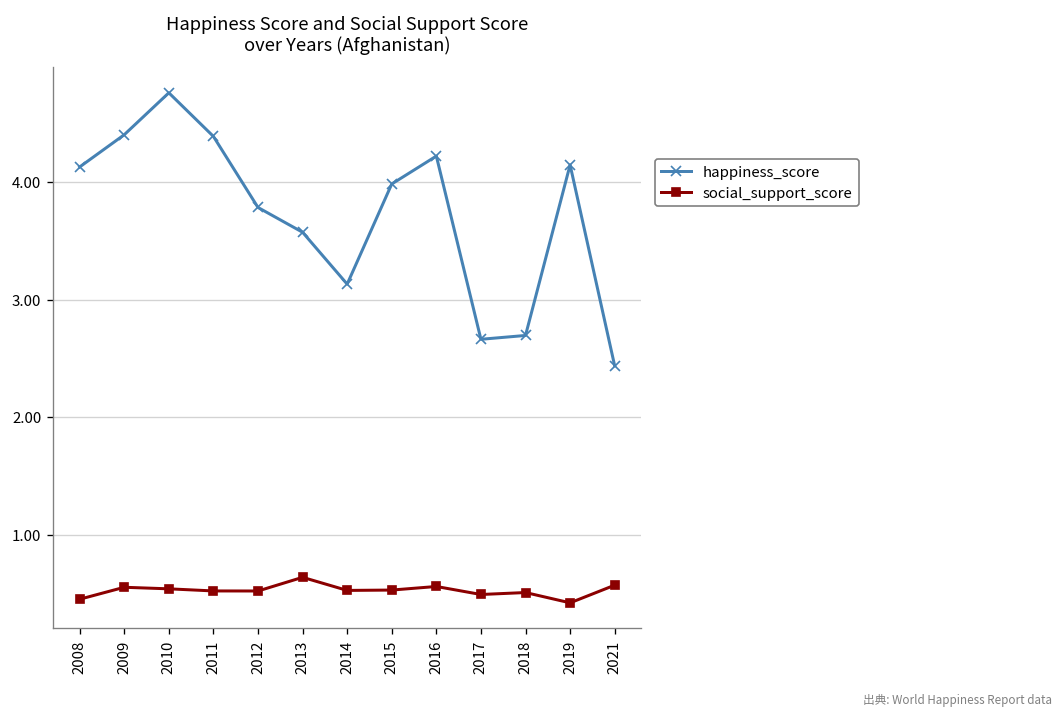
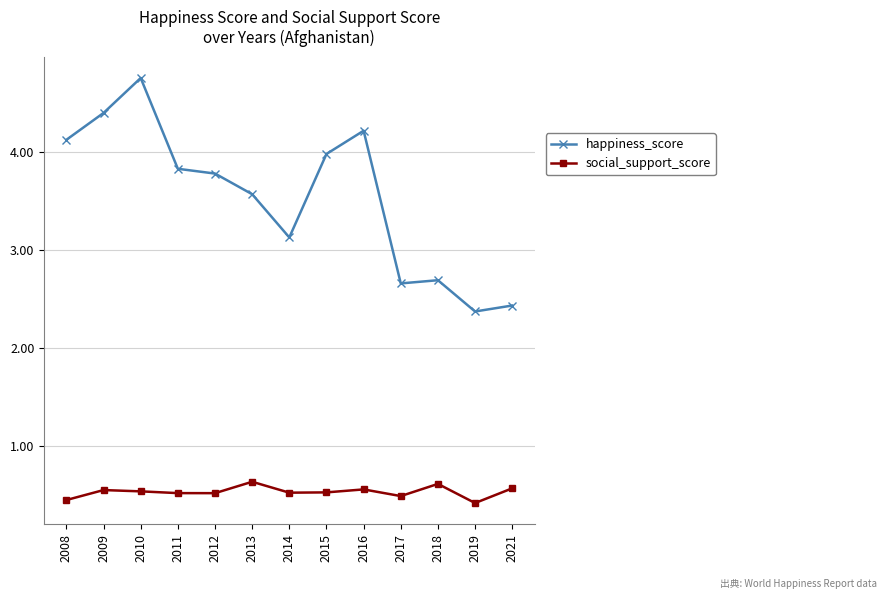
happiness_score, 2011: 4.4 -> 3.8
social_support_score, 2018: 0.5 -> 0.6
happiness_score, 2019: 4.1 -> 2.4
